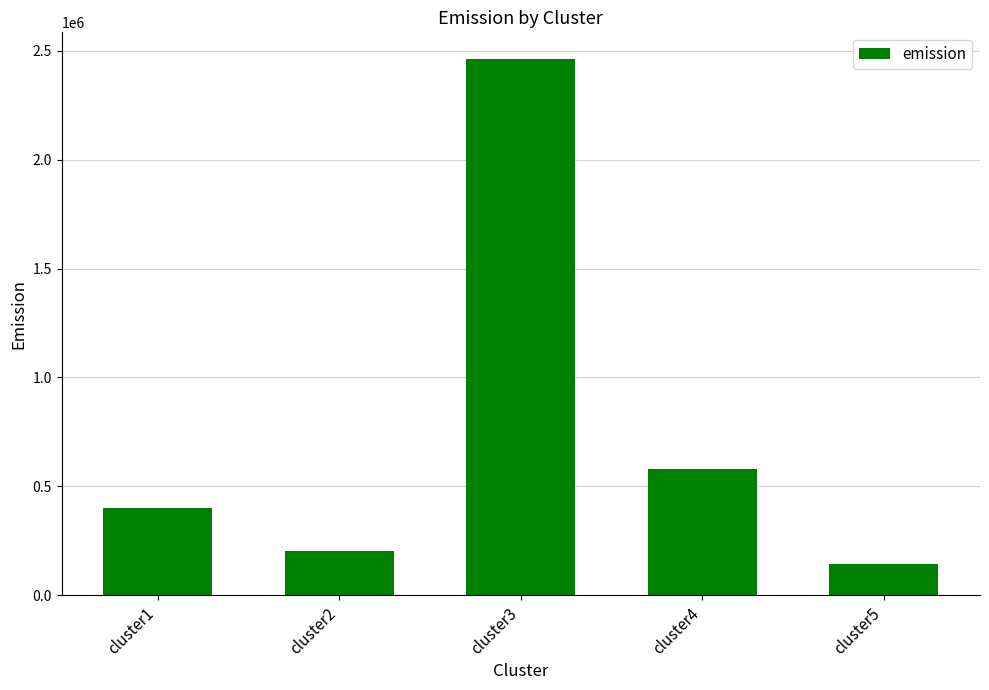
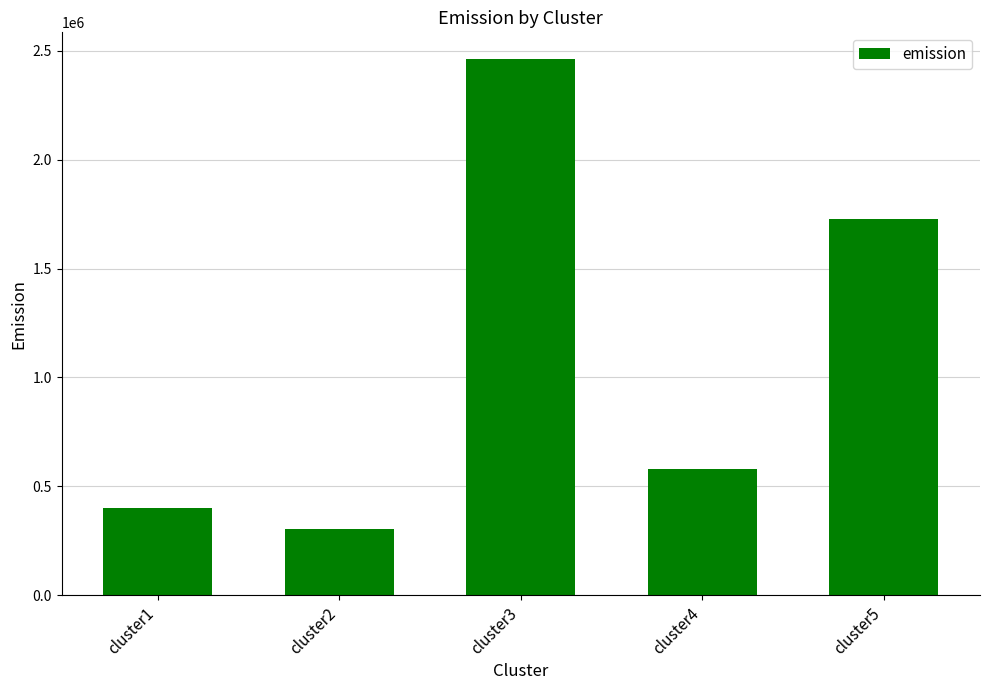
cluster2: 200000 -> 300000
cluster5: 150000 -> 1730000
